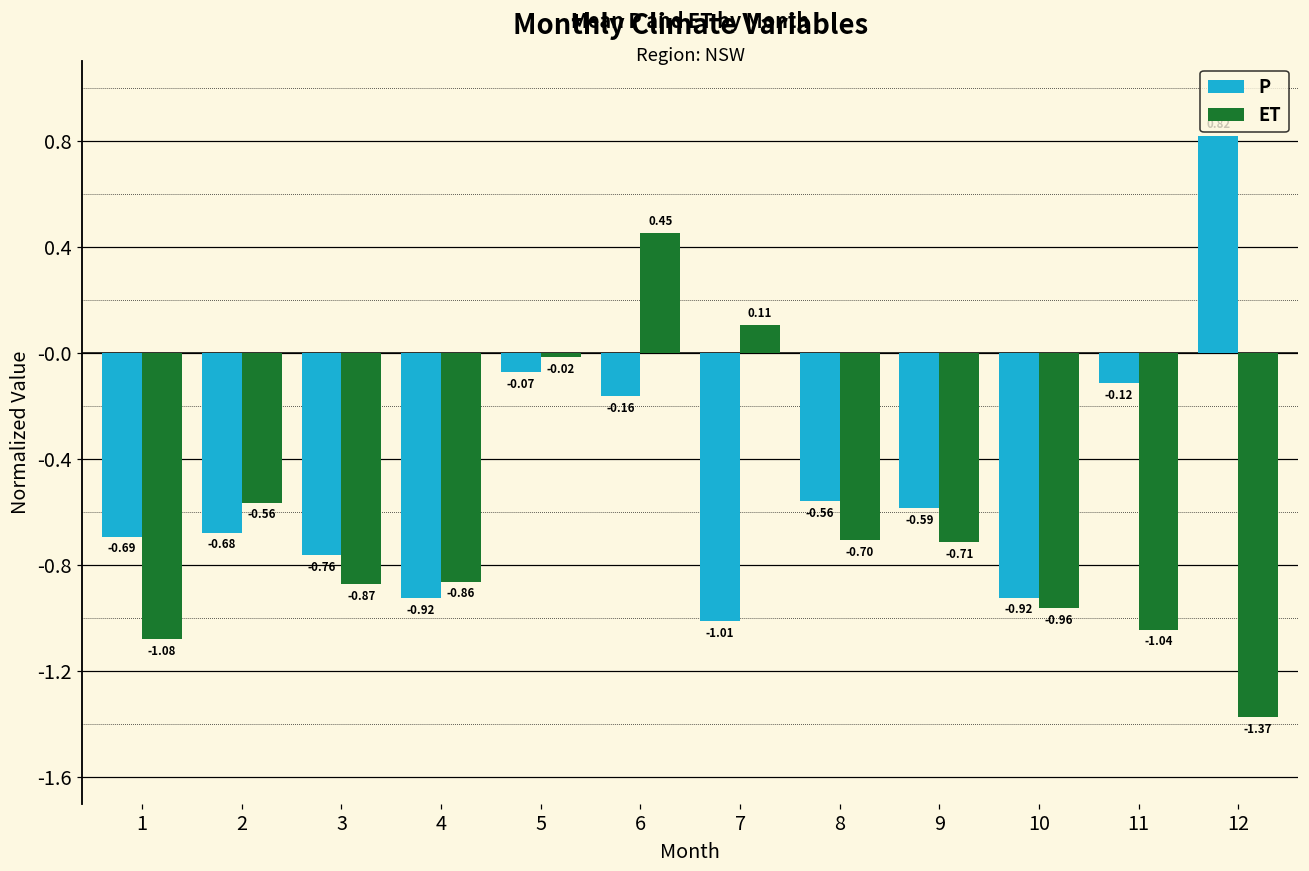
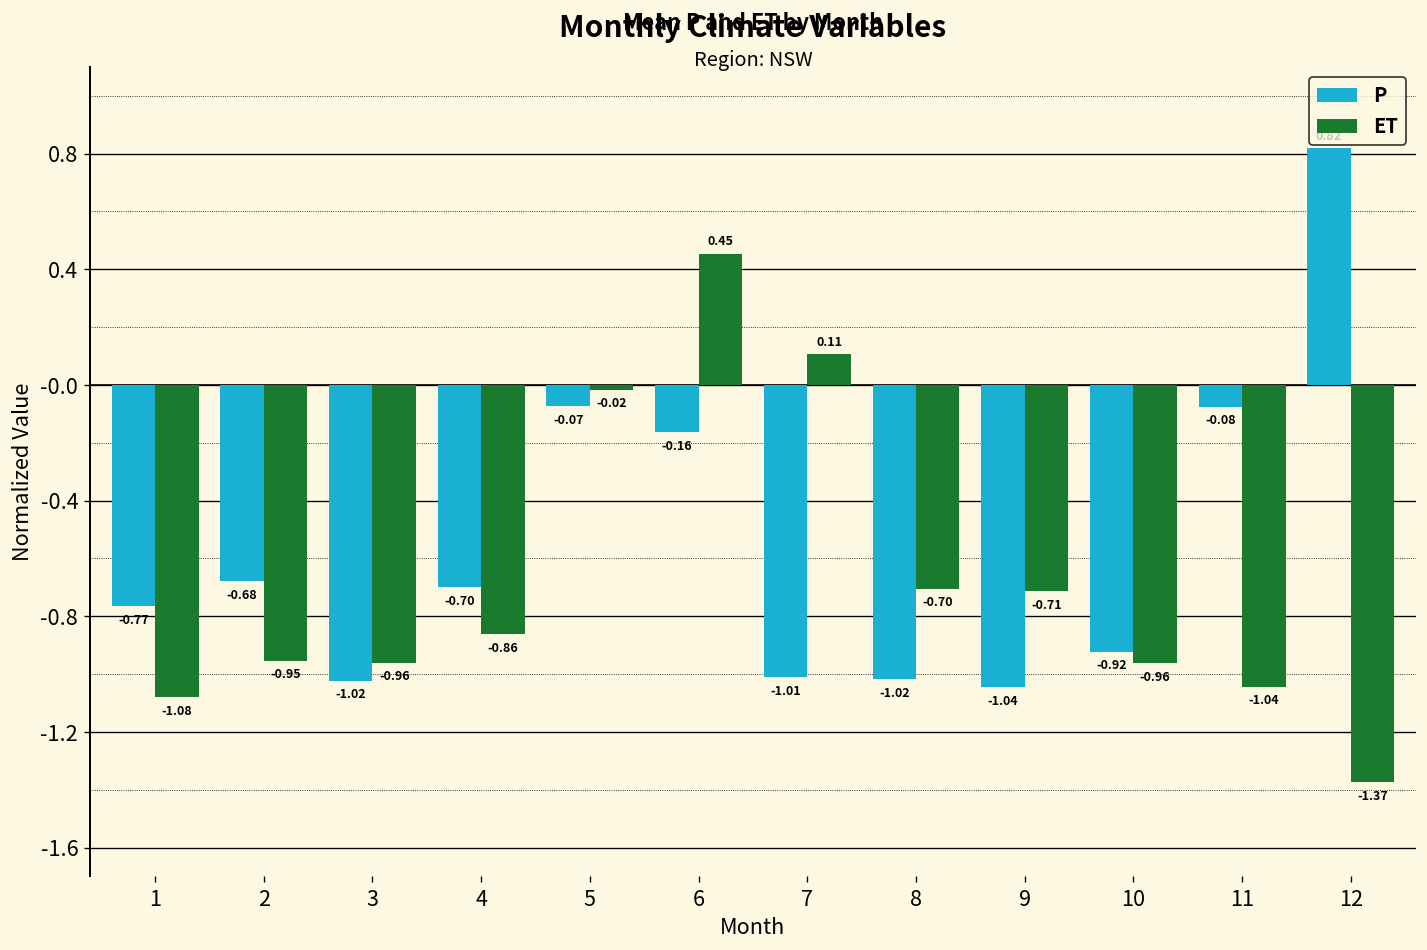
P, 1: -0.69 -> -0.77
ET, 2: -0.56 -> -0.95
P, 3: -0.76 -> -1.02
ET, 3: -0.87 -> -0.96
P, 4: -0.92 -> -0.70
P, 8: -0.56 -> -1.02
P, 9: -0.59 -> -1.04
P, 11: -0.12 -> -0.08
